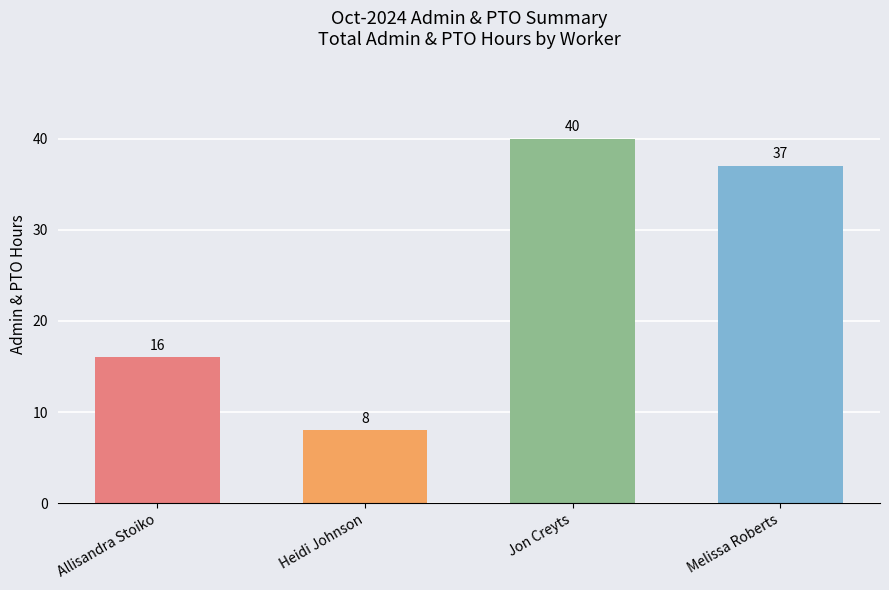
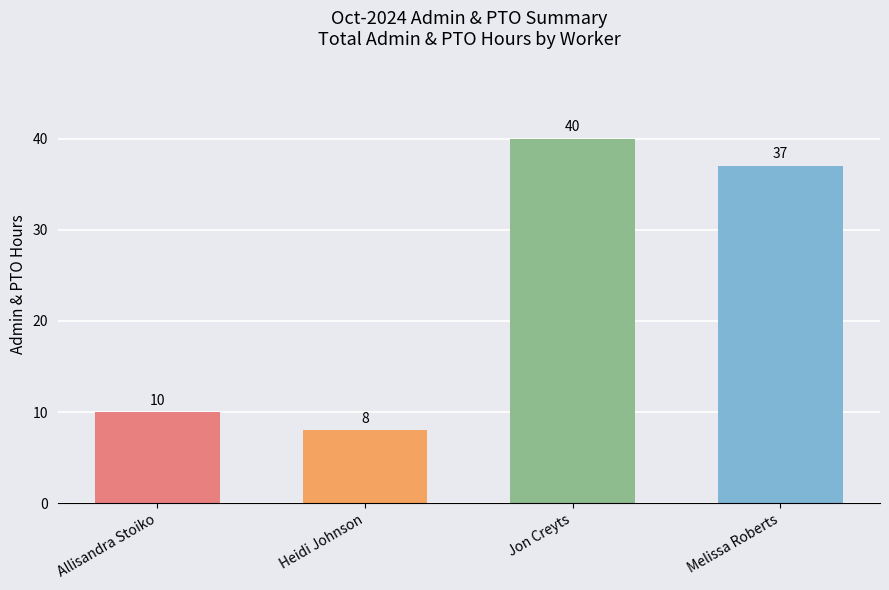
Allisandra Stoiko: 16 -> 10
